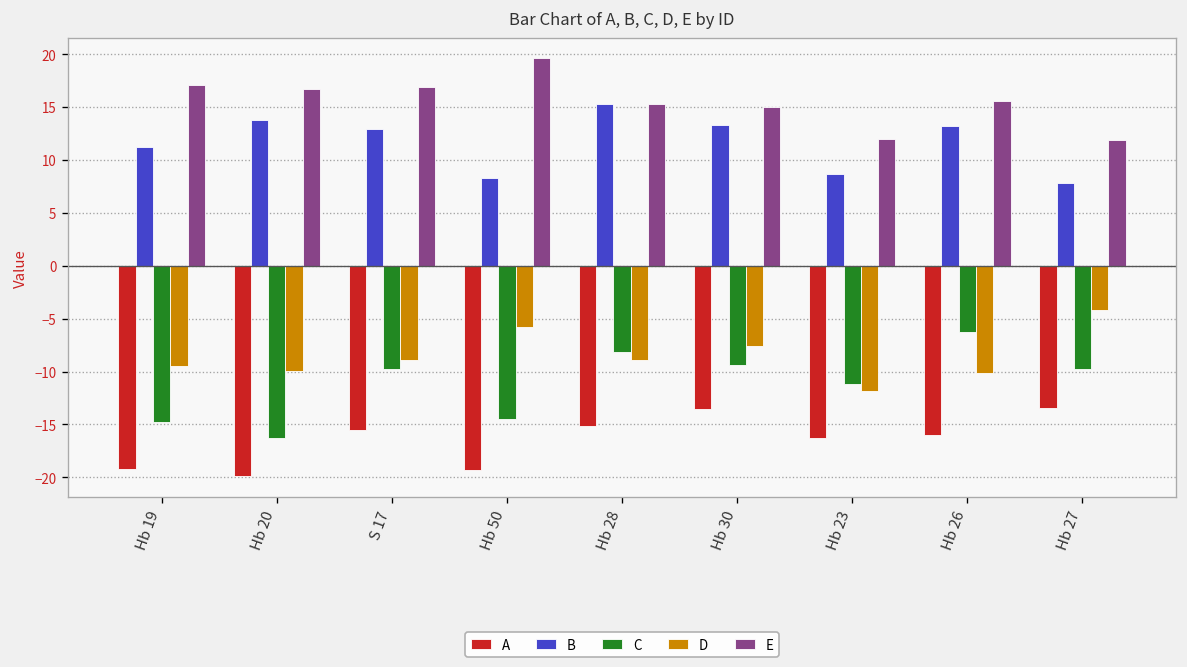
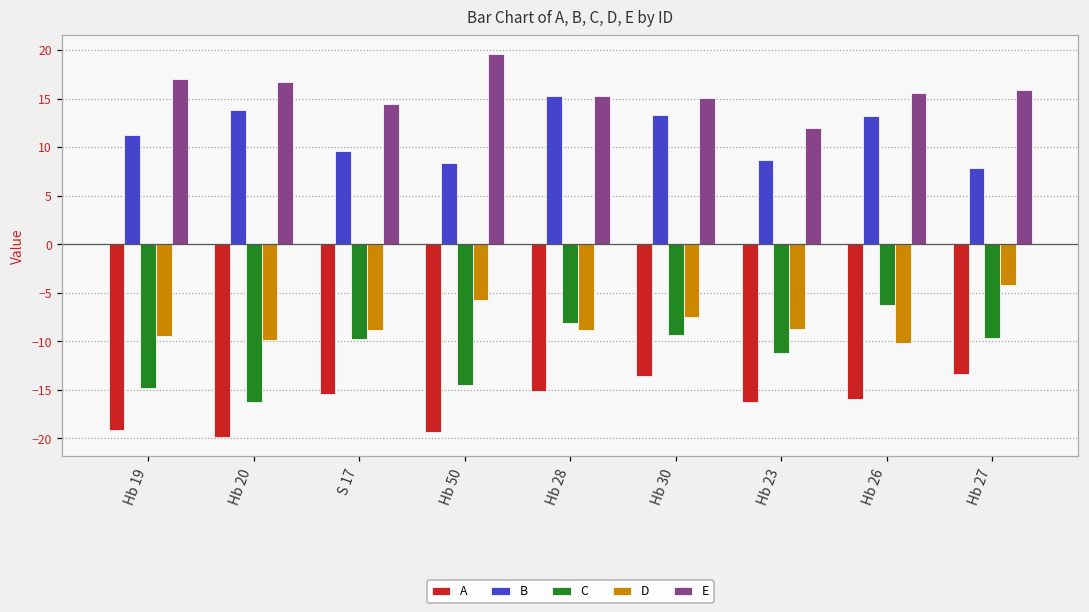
B, S 17: 13 -> 10
E, S 17: 17 -> 14
D, Hb 23: -12 -> -9
E, Hb 27: 12 -> 16
